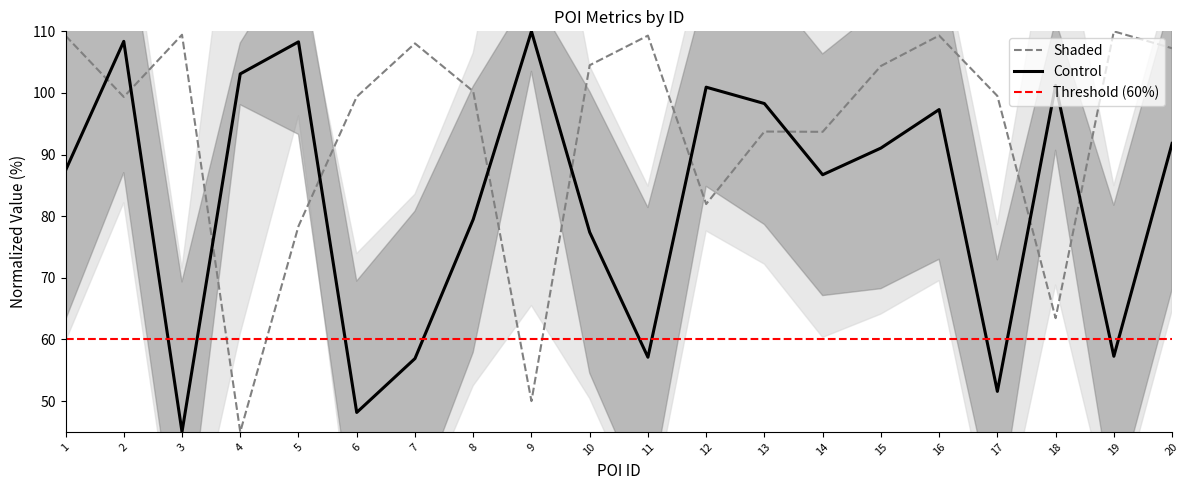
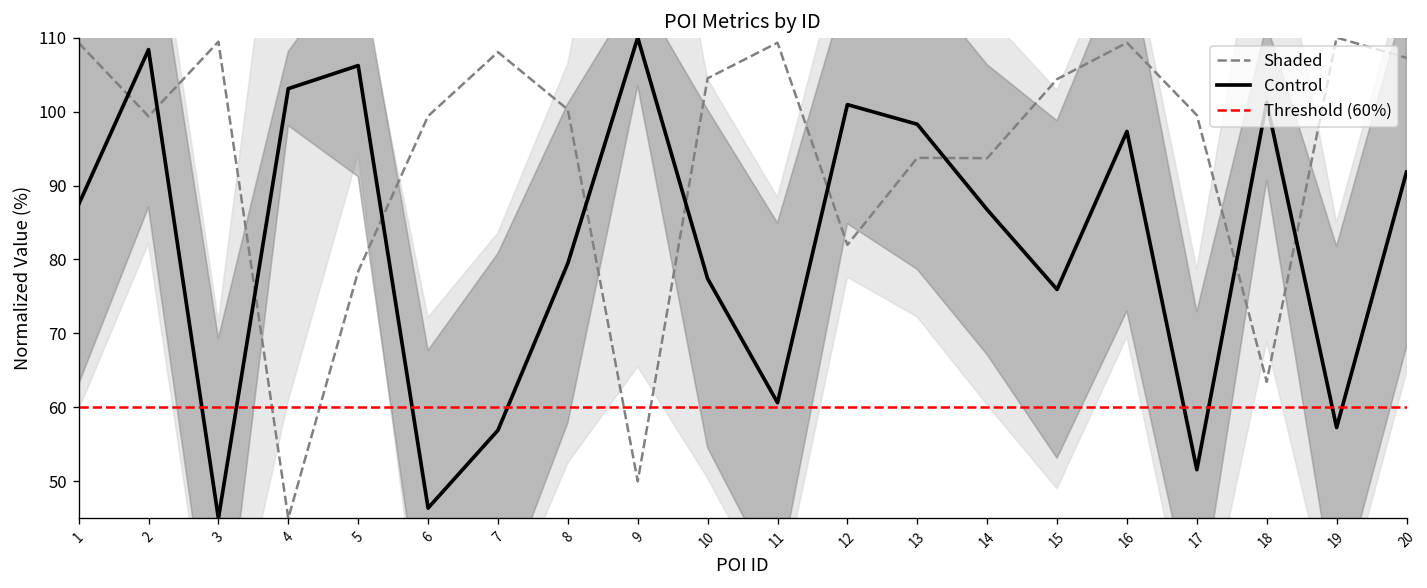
Control, 5: 108 -> 106
Control, 6: 48 -> 46
Control, 11: 57 -> 61
Control, 15: 91 -> 76
